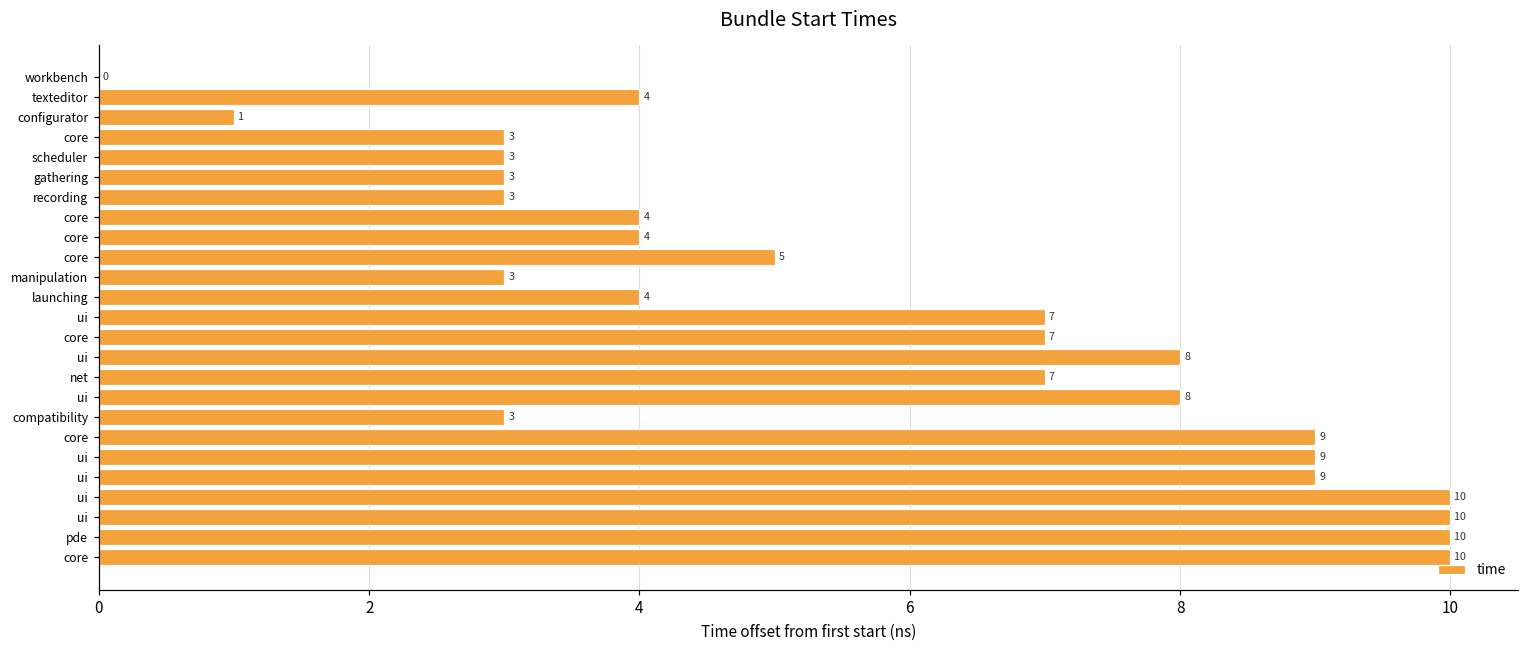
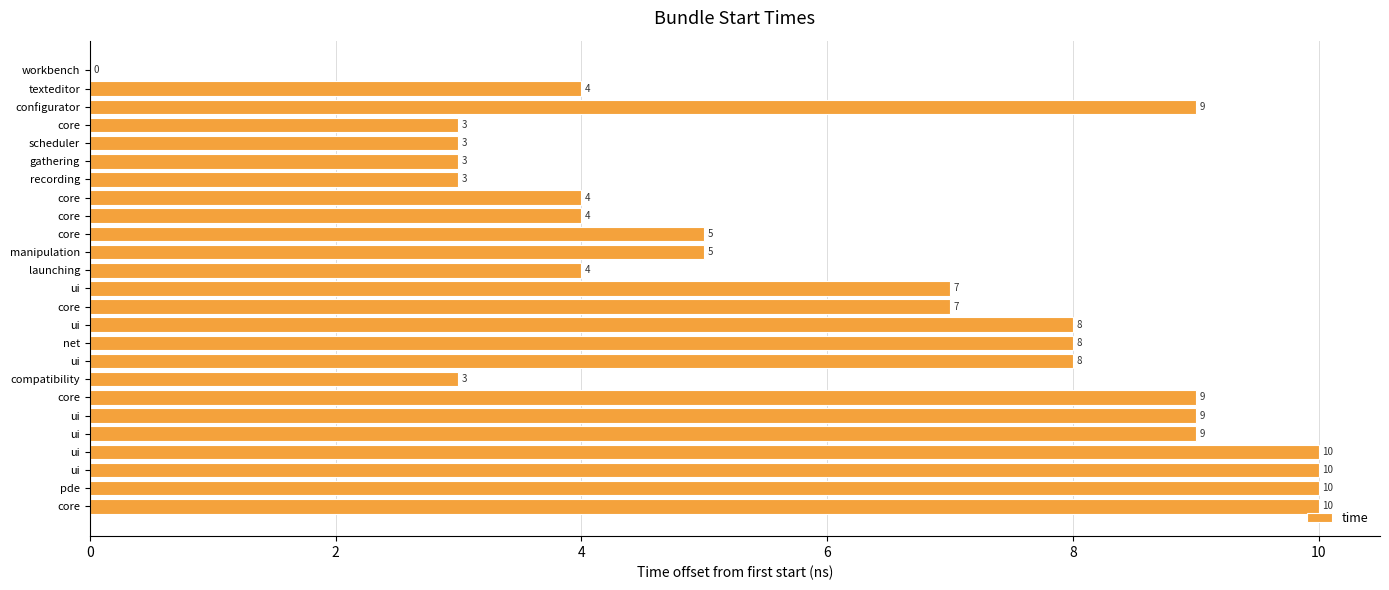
configurator: 1 -> 9
manipulation: 3 -> 5
net: 7 -> 8
